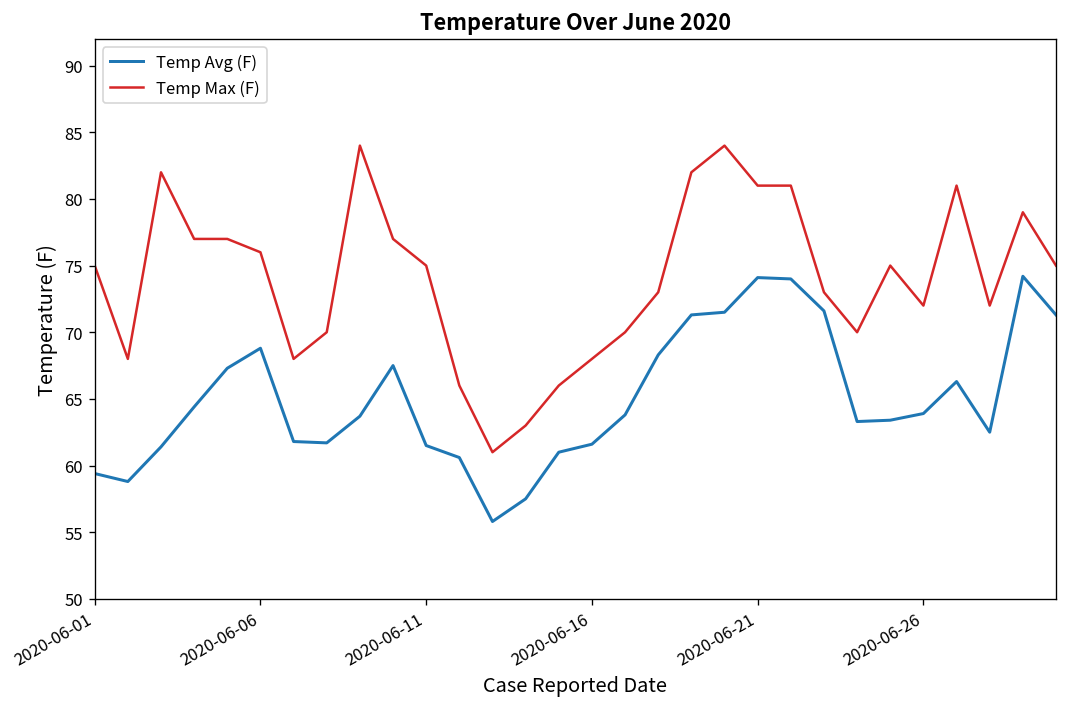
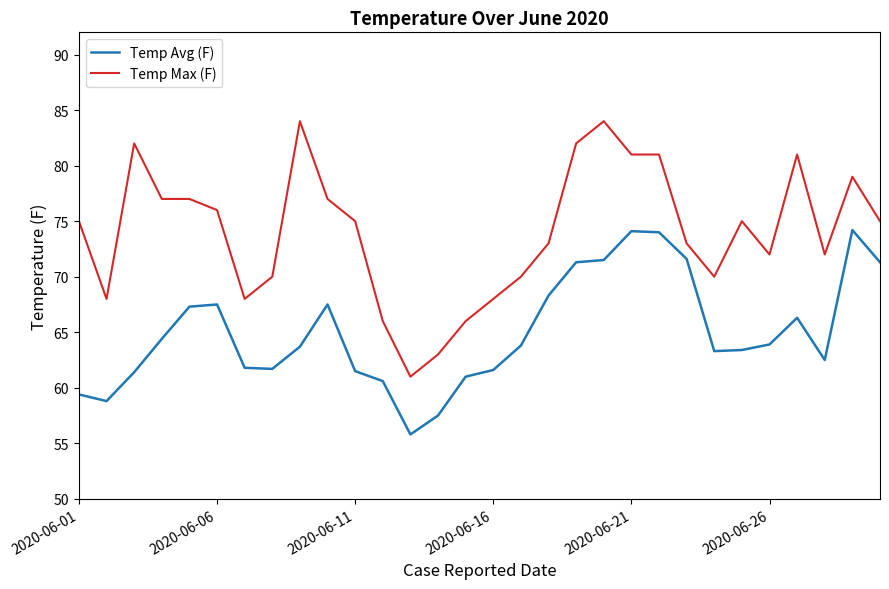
Temp Avg (F), 2020-06-06: 68.8 -> 67.5
